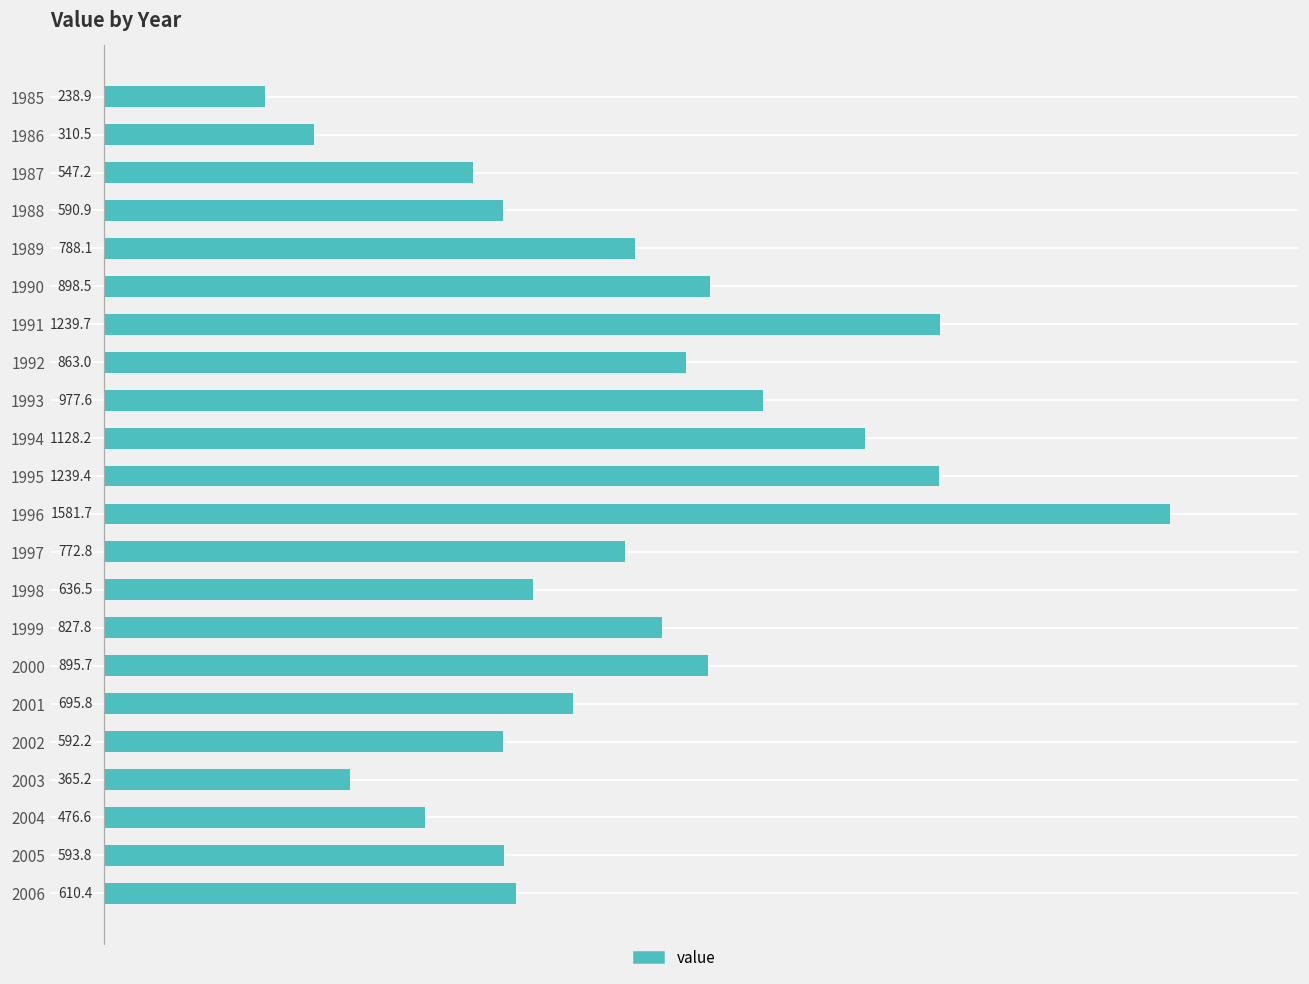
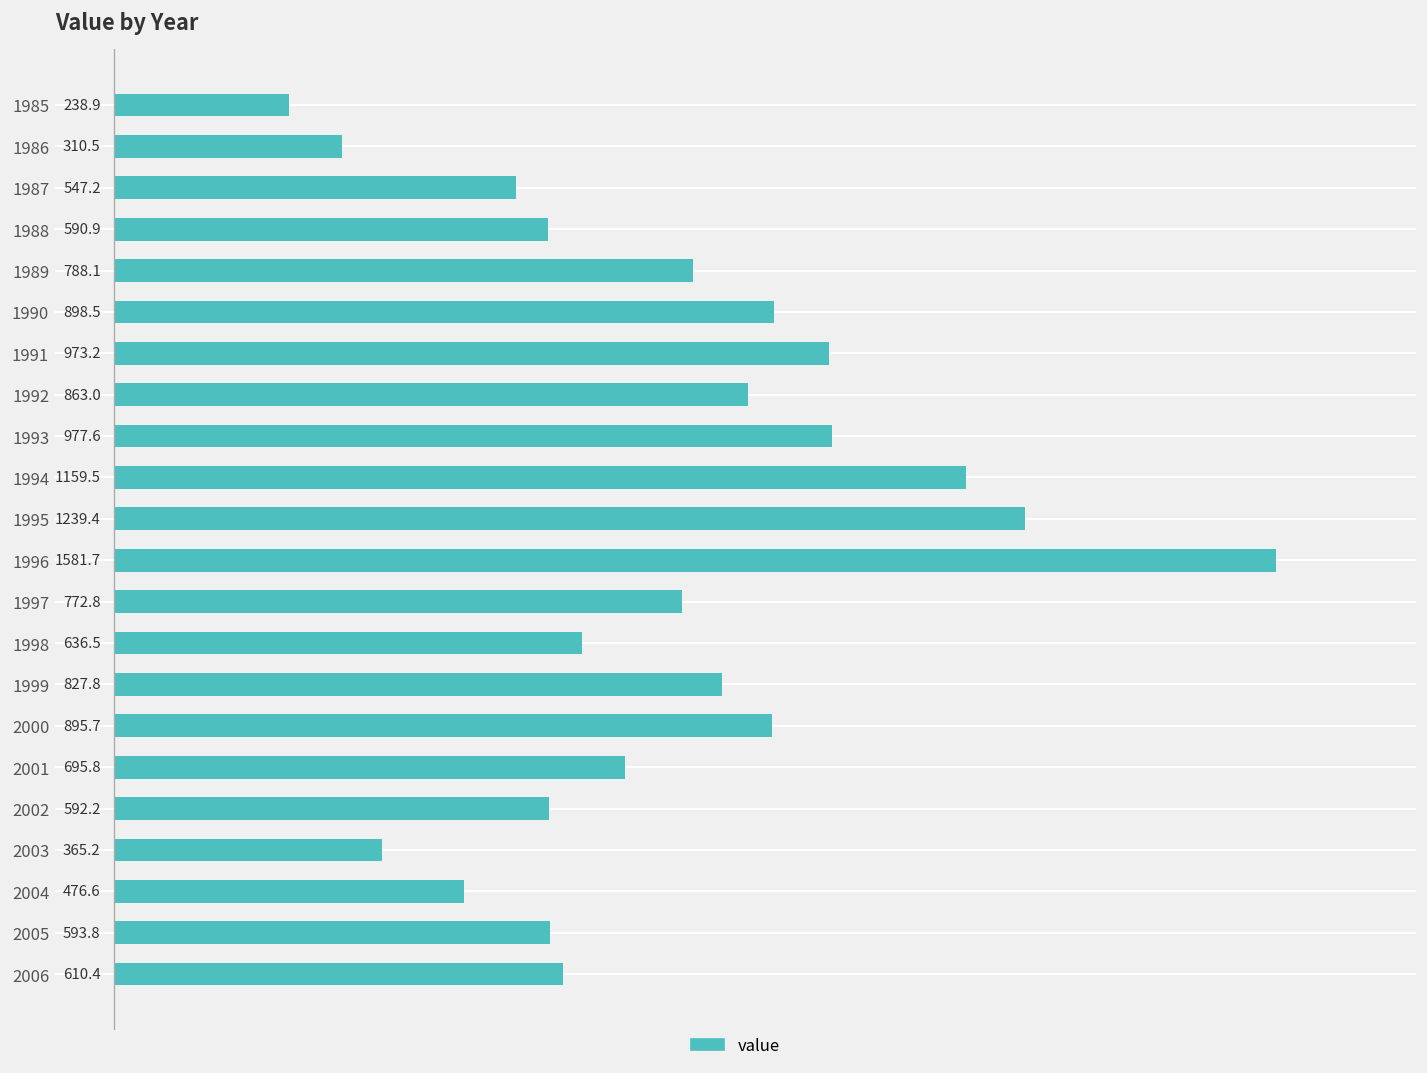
1991: 1239.7 -> 973.2
1994: 1128.2 -> 1159.5
